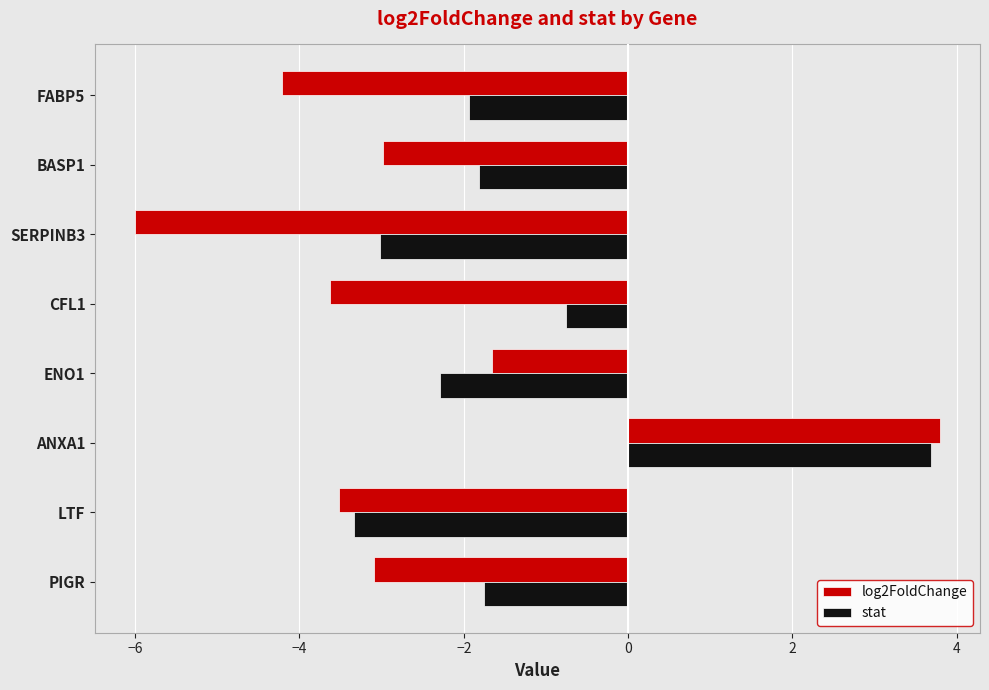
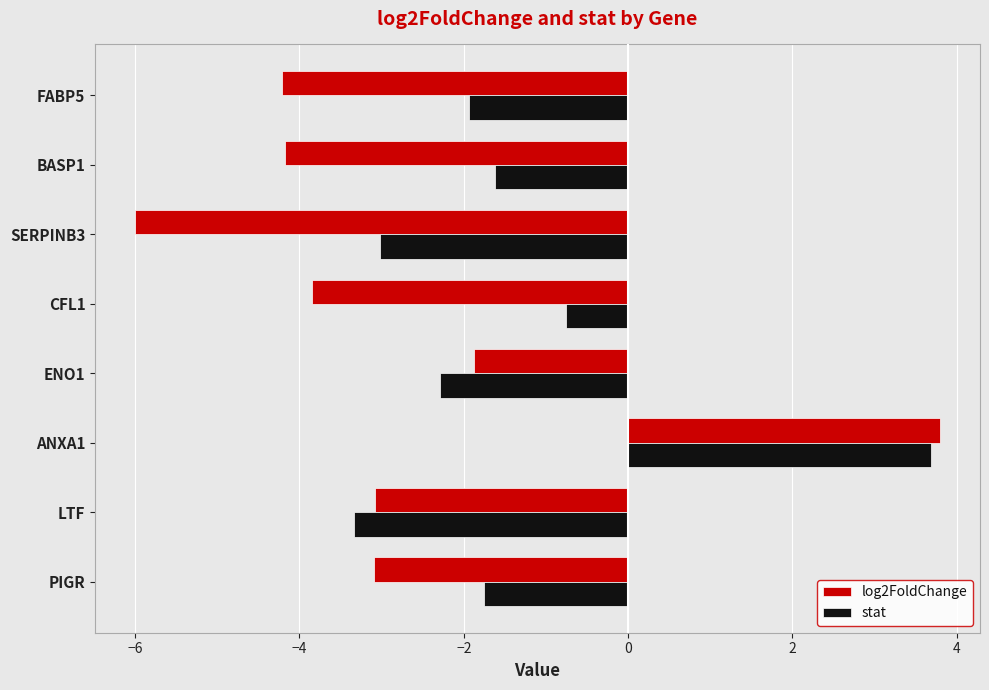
log2FoldChange, BASP1: -3.0 -> -4.2
stat, BASP1: -1.8 -> -1.6
log2FoldChange, CFL1: -3.6 -> -3.8
log2FoldChange, ENO1: -1.7 -> -1.9
log2FoldChange, LTF: -3.5 -> -3.1
